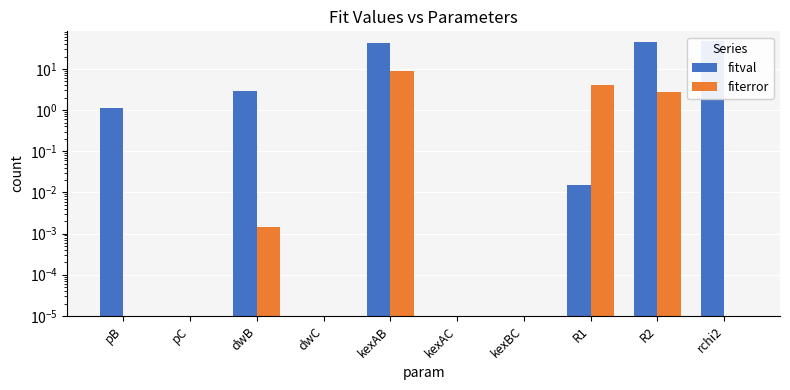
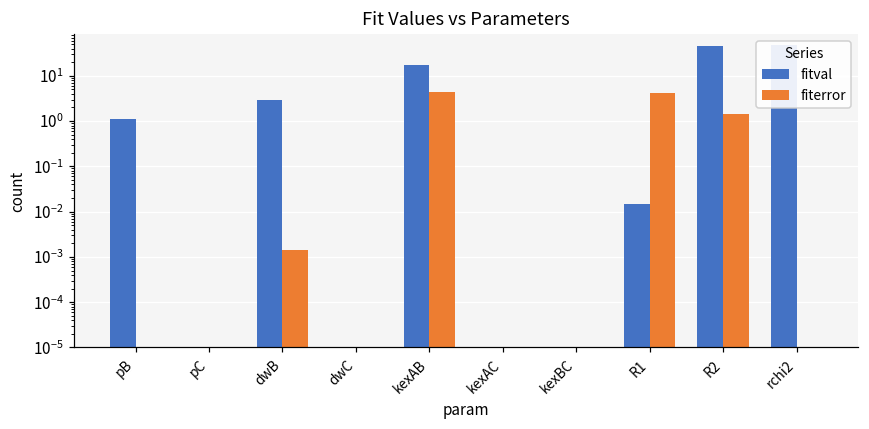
fitval, kexAB: 40 -> 18
fiterror, kexAB: 9 -> 4
fiterror, R2: 3 -> 1.5
